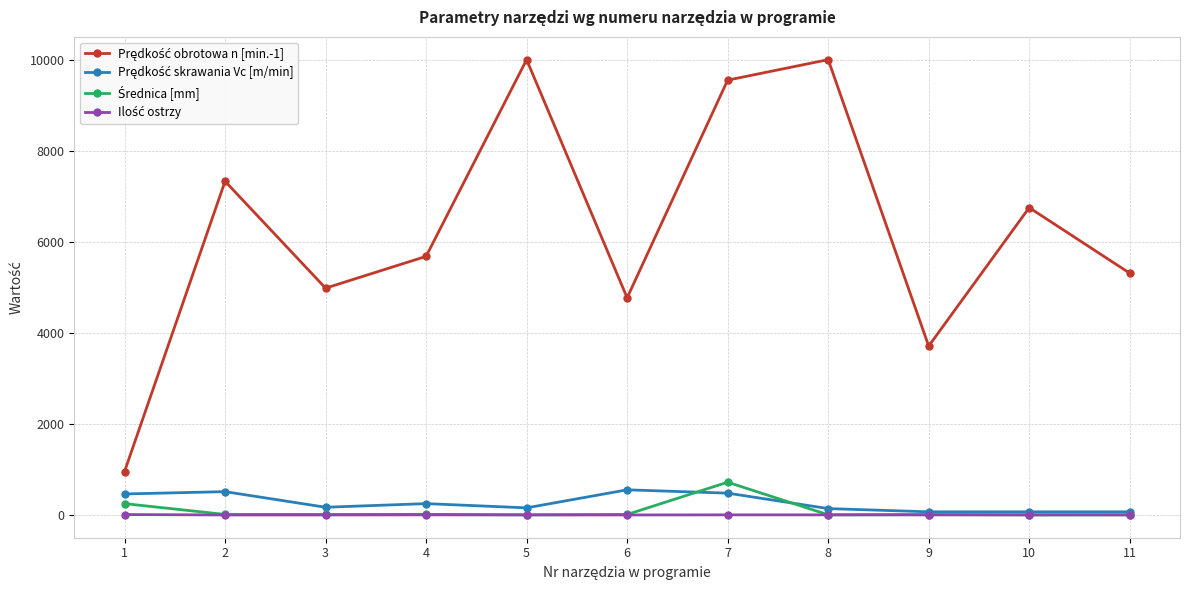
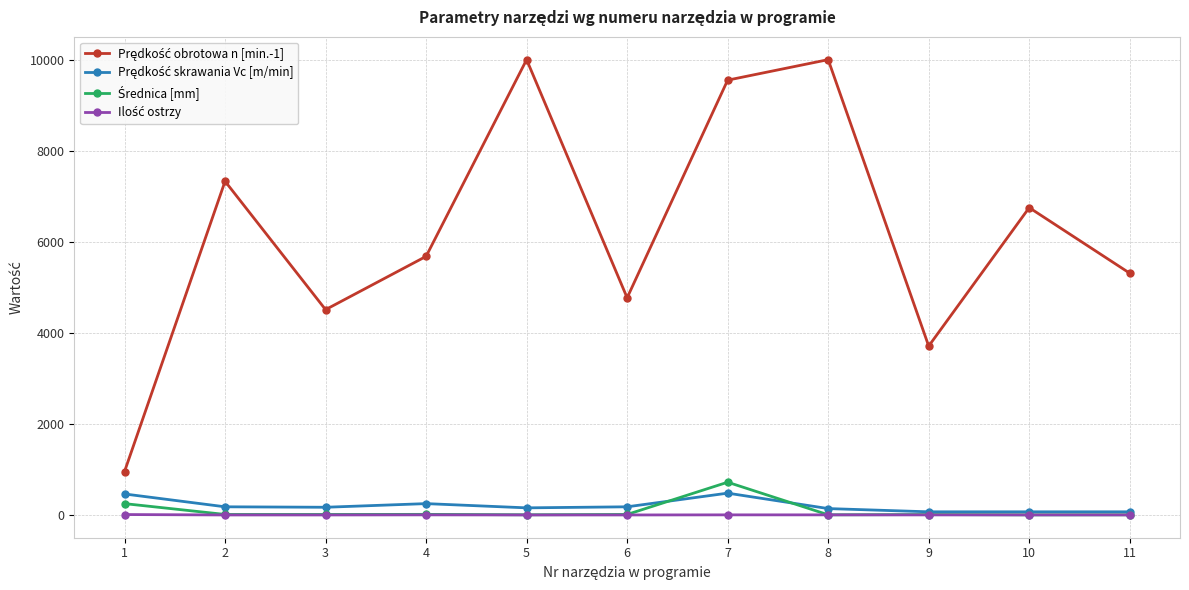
Prędkość skrawania Vc [m/min], 2: 500 -> 200
Prędkość obrotowa n [min.-1], 3: 5000 -> 4500
Prędkość skrawania Vc [m/min], 6: 600 -> 200
